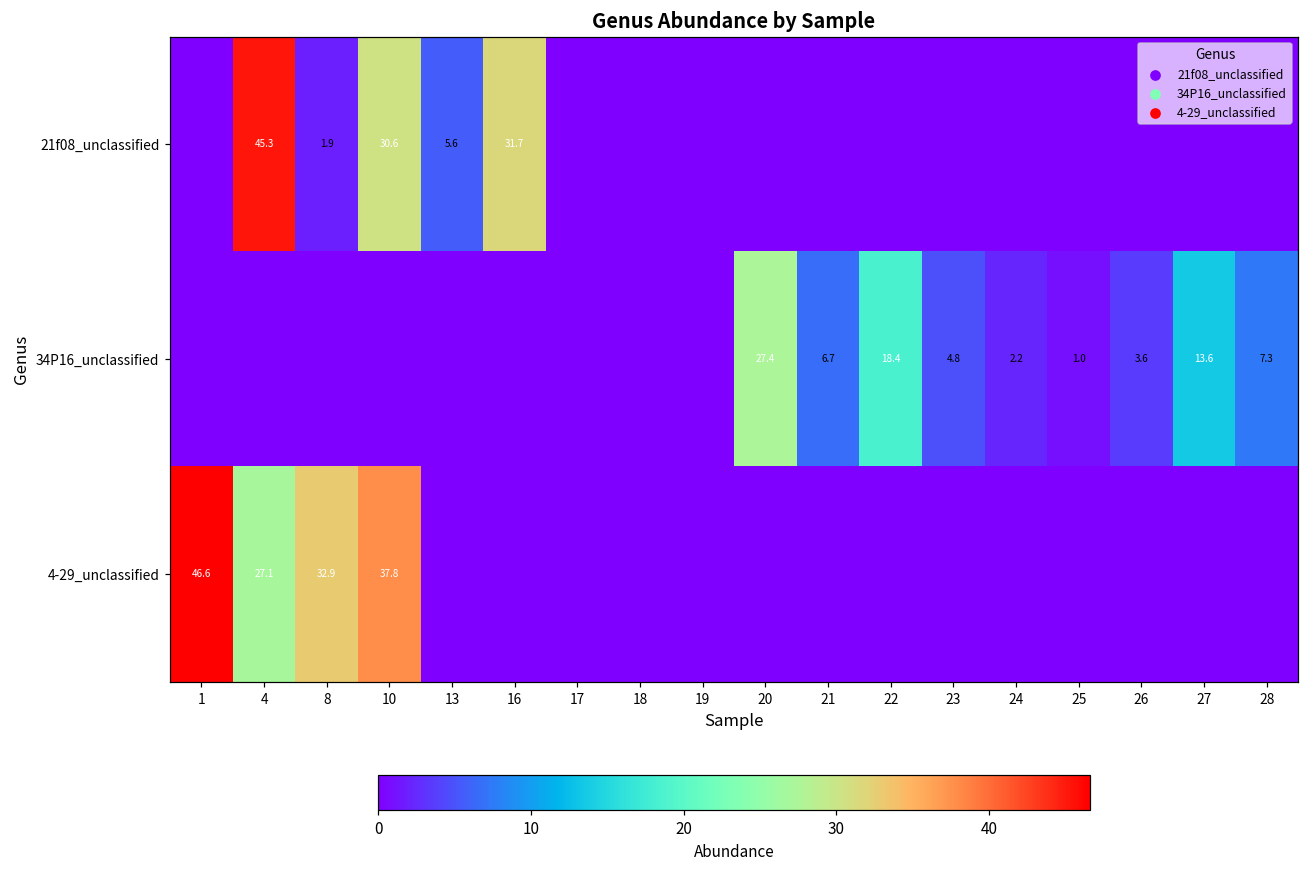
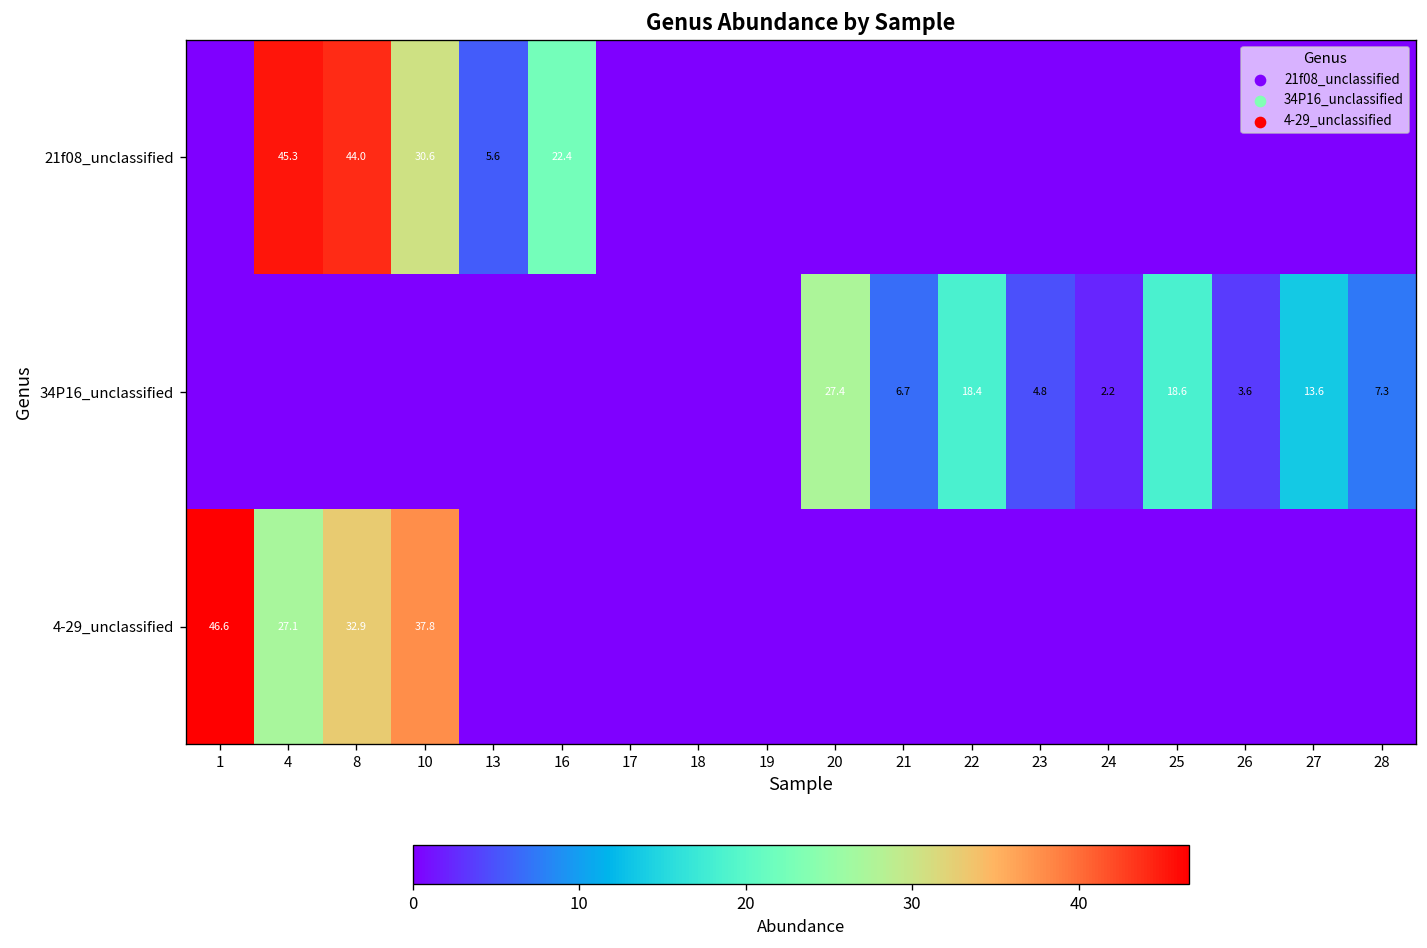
21f08_unclassified, 8: 1.9 -> 44.0
21f08_unclassified, 16: 31.7 -> 22.4
34P16_unclassified, 25: 1.0 -> 18.6
